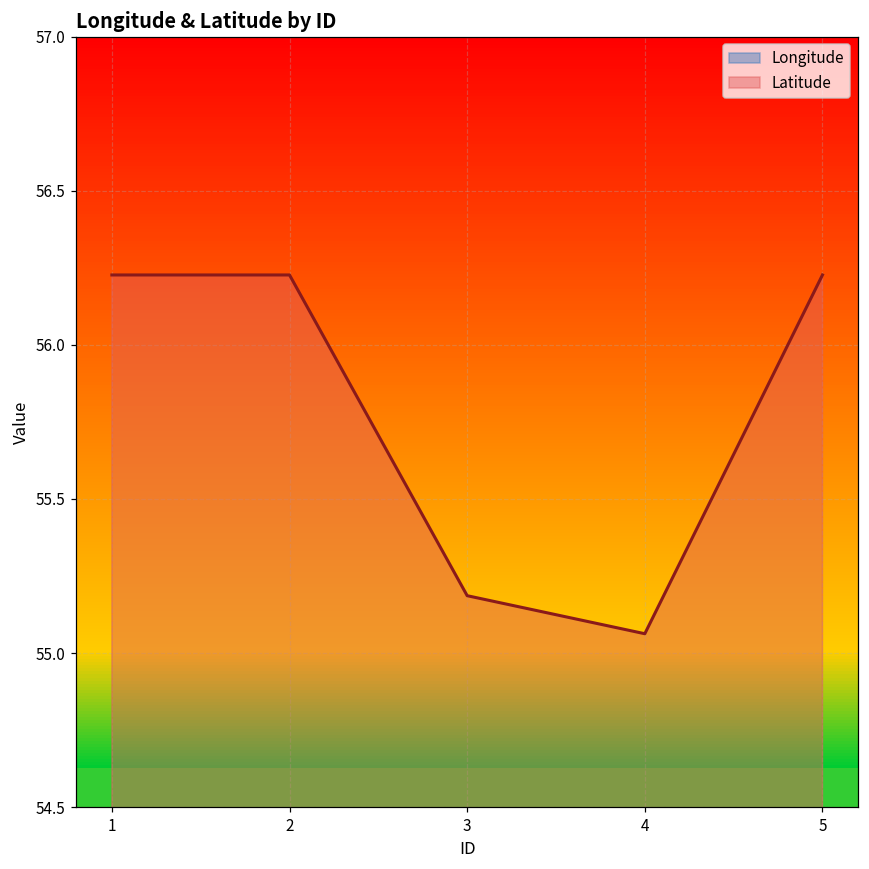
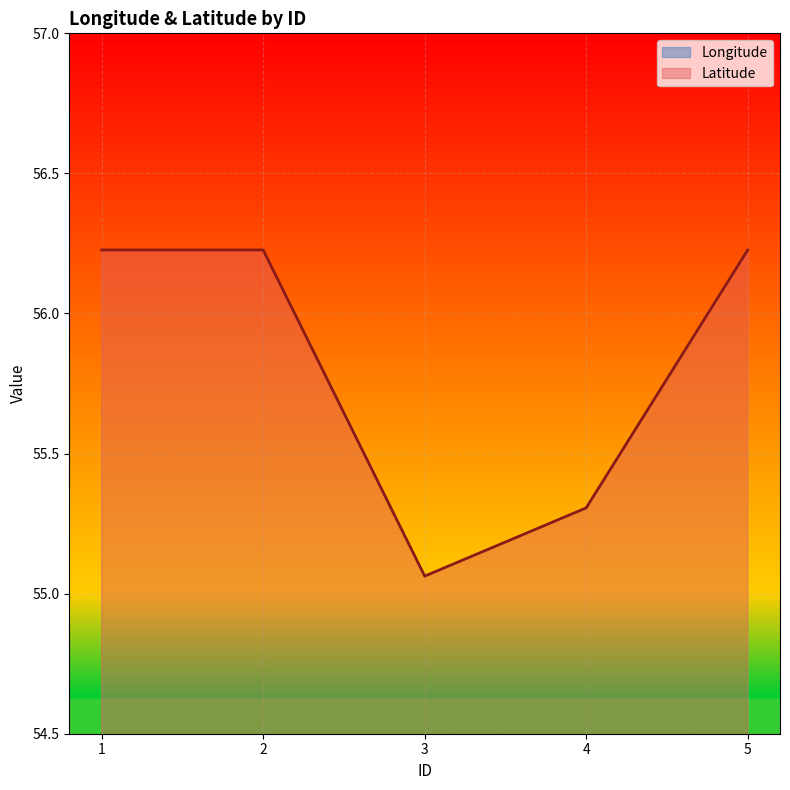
Latitude, 3: 55.19 -> 55.06
Latitude, 4: 55.06 -> 55.31
